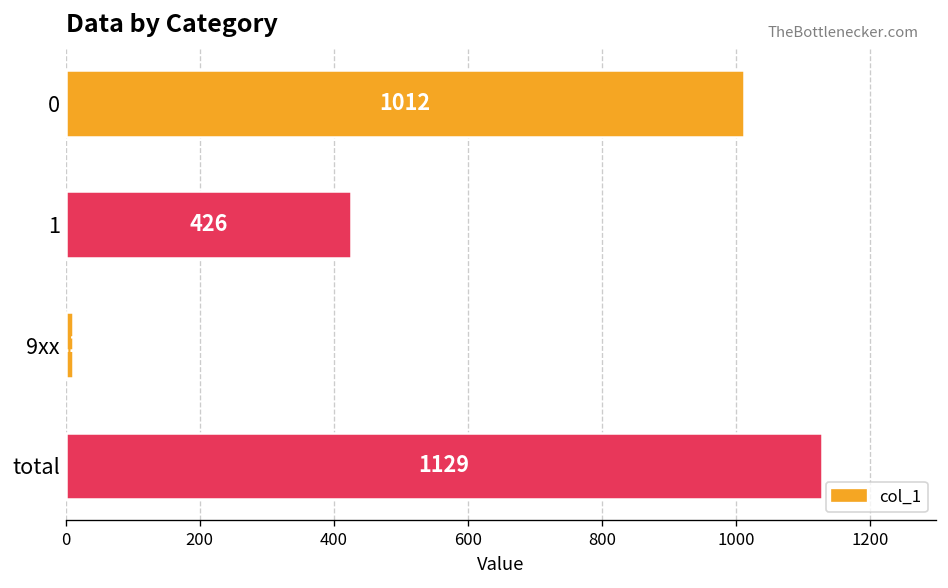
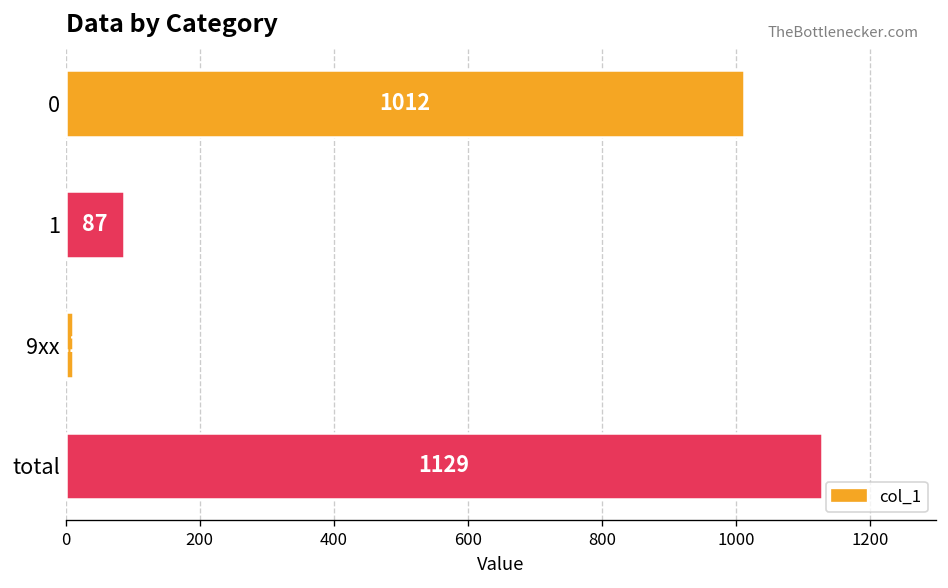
1: 426 -> 87
